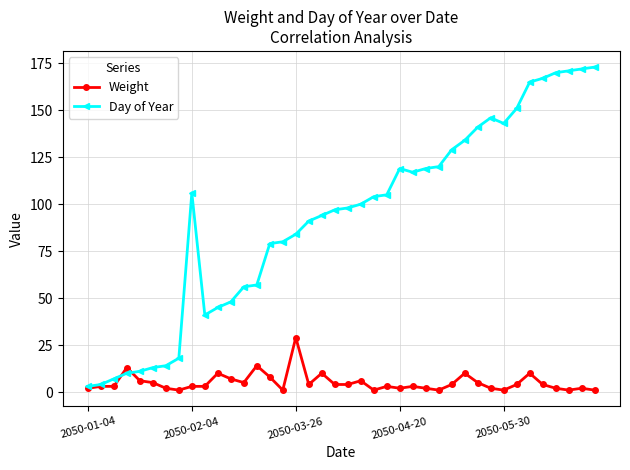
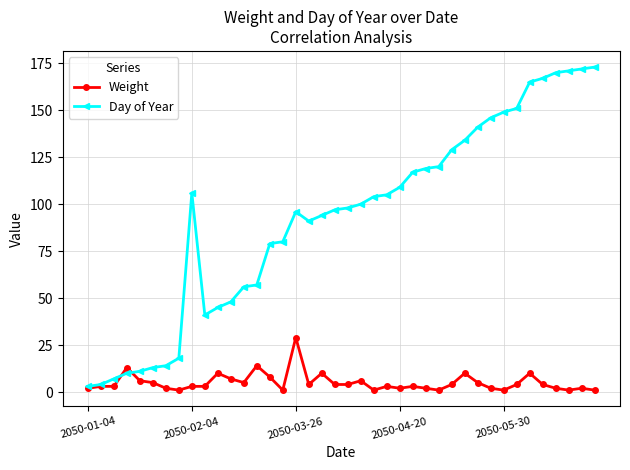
Day of Year, 2050-03-26: 84 -> 96
Day of Year, 2050-04-20: 119 -> 109
Day of Year, 2050-05-30: 143 -> 149
